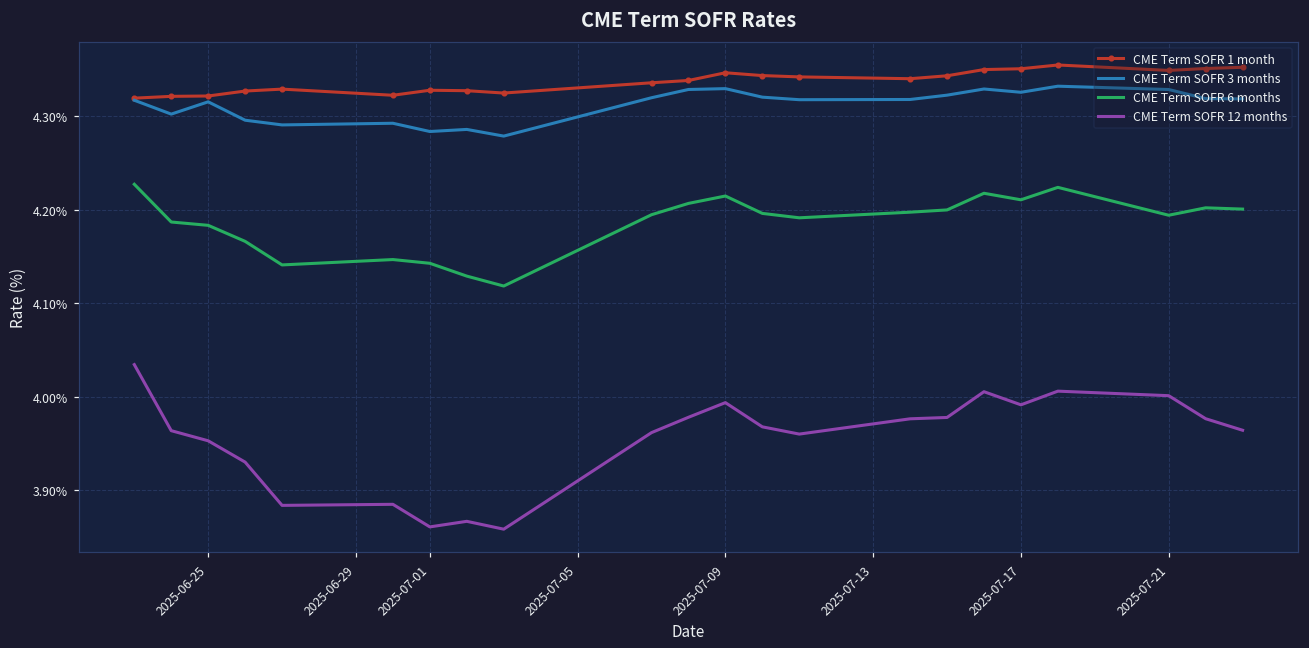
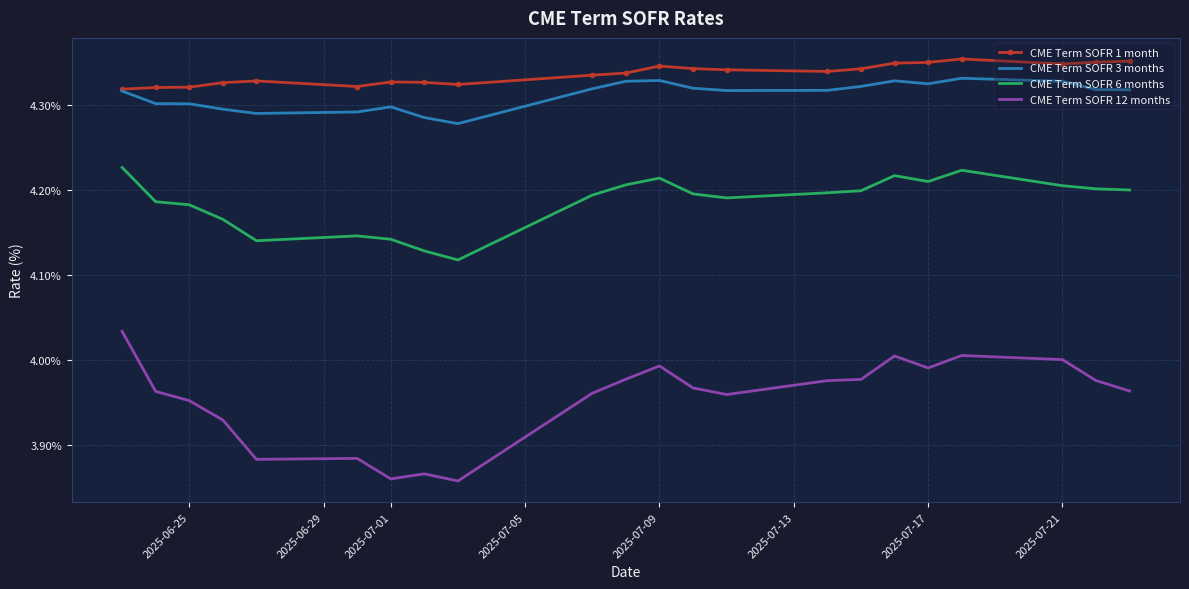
CME Term SOFR 3 months, 2025-06-25: 4.32% -> 4.30%
CME Term SOFR 3 months, 2025-07-01: 4.28% -> 4.30%
CME Term SOFR 6 months, 2025-07-21: 4.19% -> 4.21%
